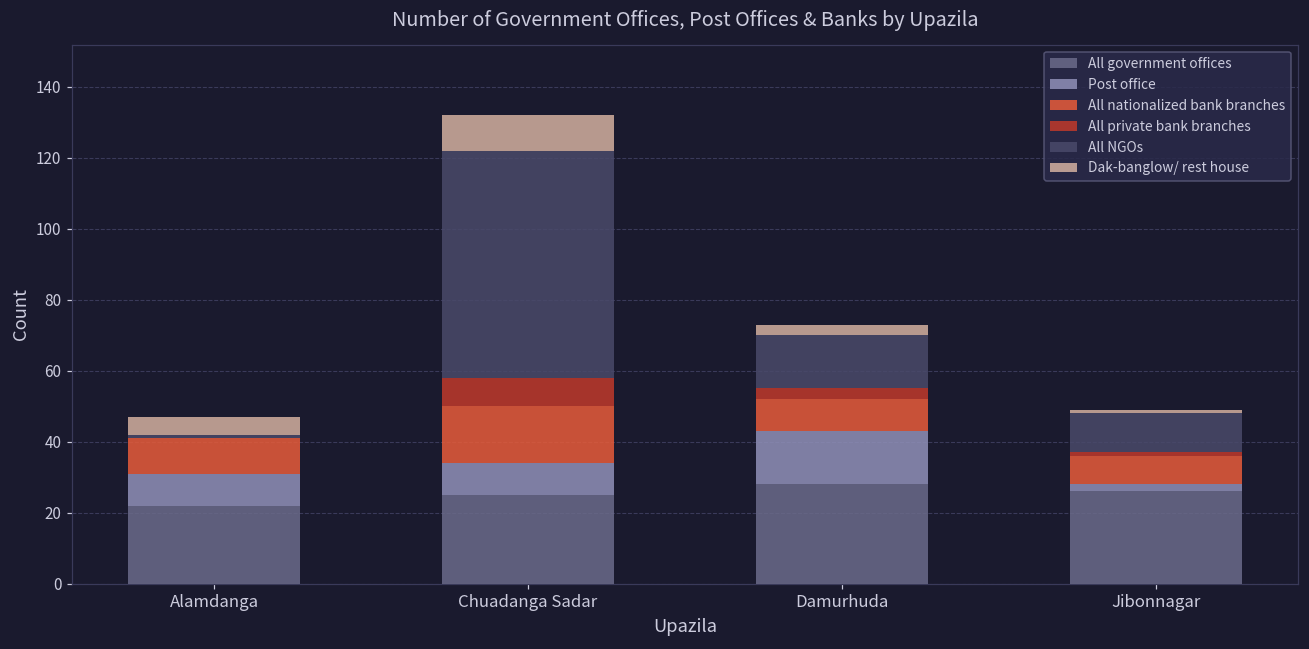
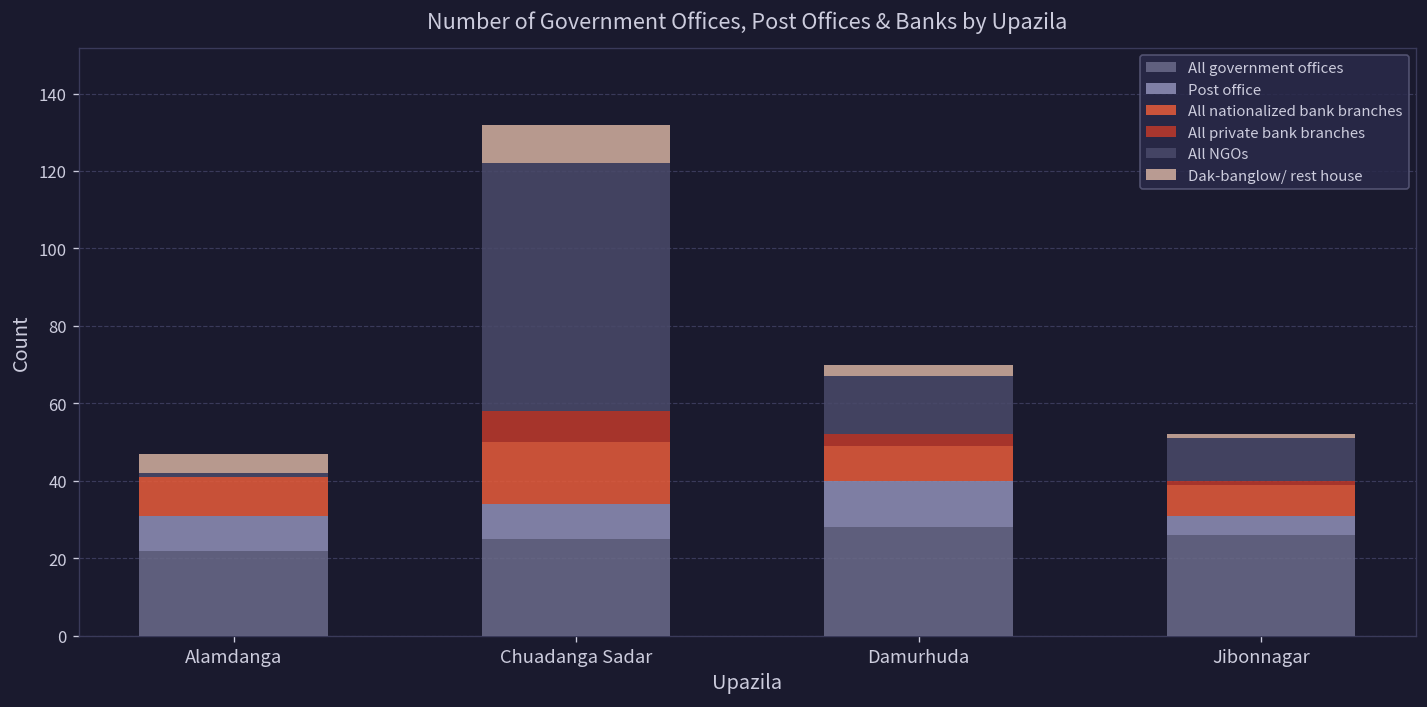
Post office, Damurhuda: 15 -> 12
Post office, Jibonnagar: 2 -> 5
